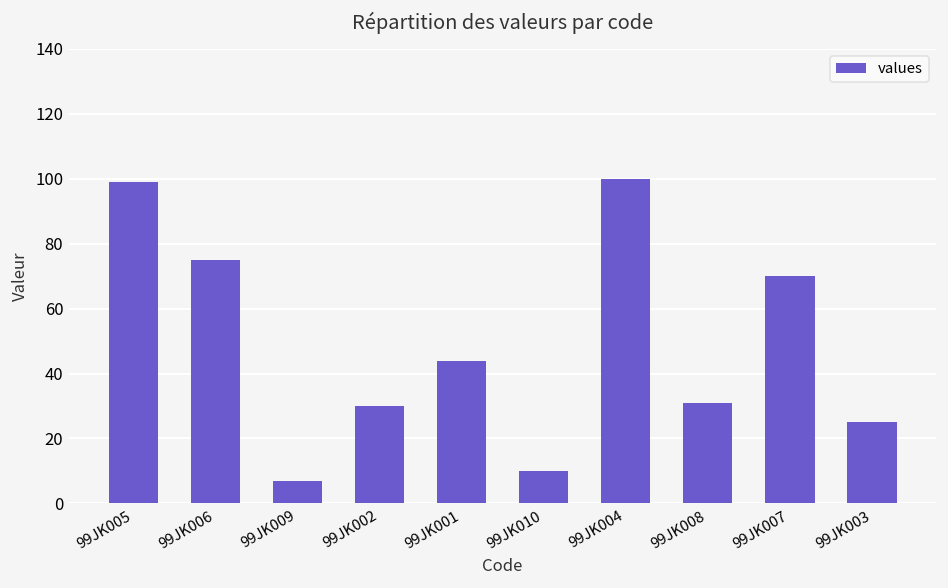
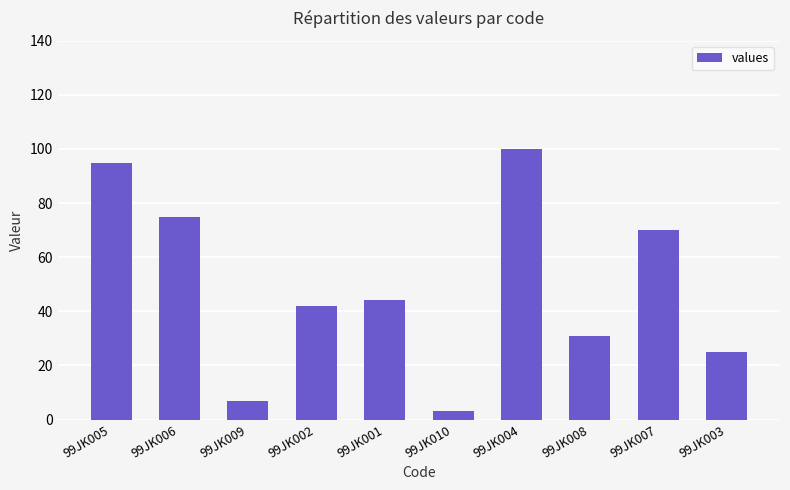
99JK005: 99 -> 95
99JK002: 30 -> 42
99JK010: 10 -> 3
